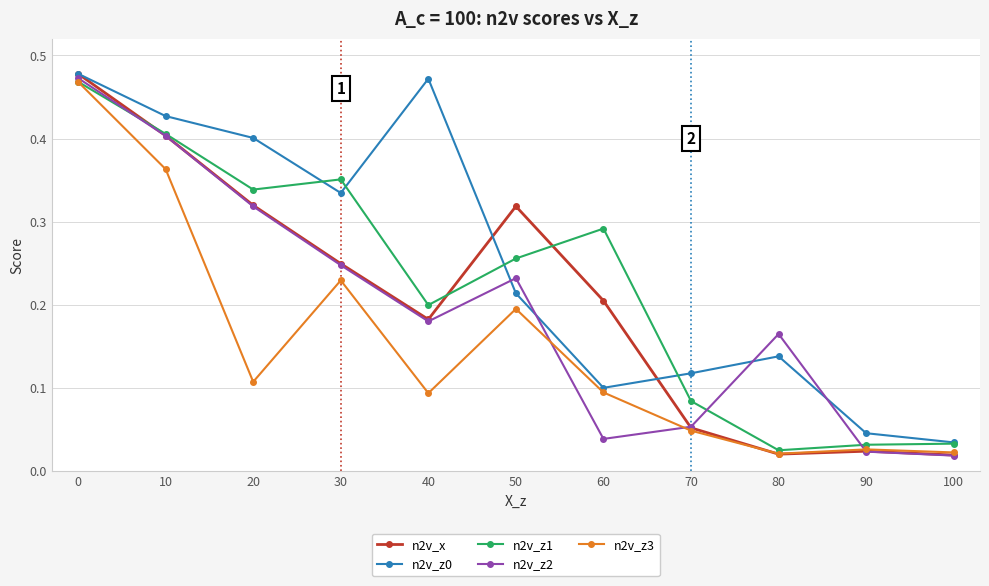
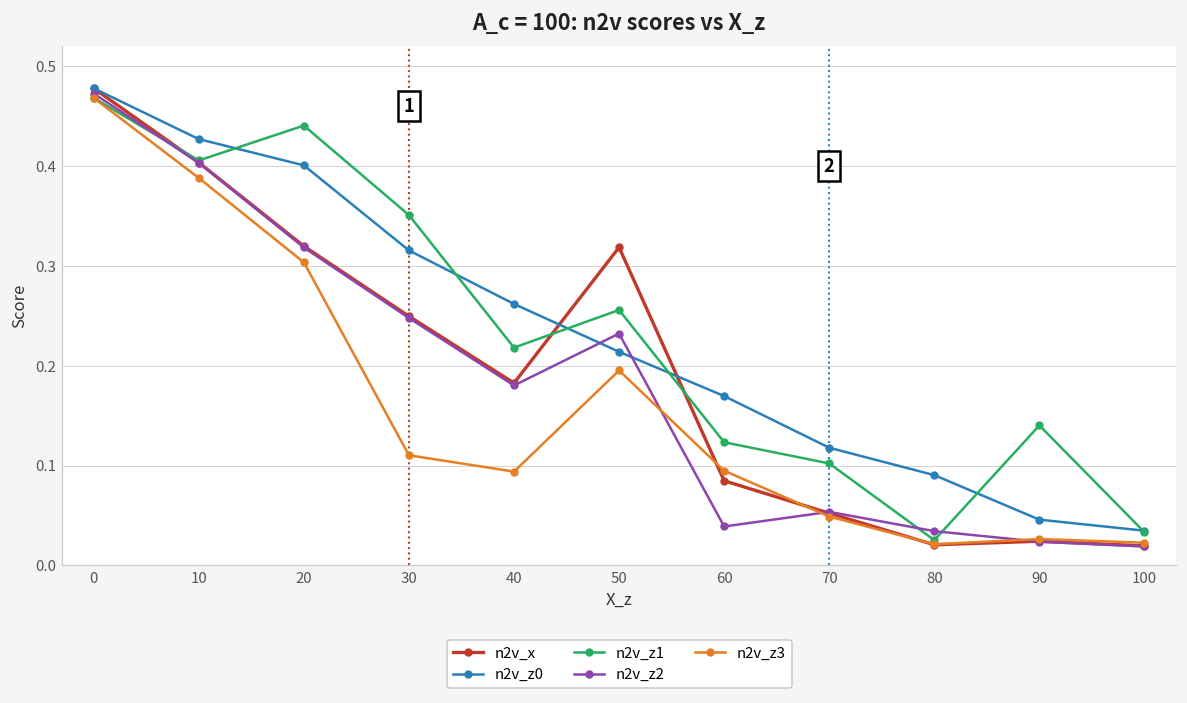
n2v_z3, 10: 0.36 -> 0.39
n2v_z1, 20: 0.34 -> 0.44
n2v_z3, 20: 0.11 -> 0.30
n2v_z0, 30: 0.33 -> 0.32
n2v_z3, 30: 0.23 -> 0.11
n2v_z0, 40: 0.47 -> 0.26
n2v_z1, 40: 0.20 -> 0.22
n2v_x, 60: 0.21 -> 0.08
n2v_z0, 60: 0.10 -> 0.17
n2v_z1, 60: 0.29 -> 0.12
n2v_z1, 70: 0.08 -> 0.10
n2v_z0, 80: 0.14 -> 0.09
n2v_z2, 80: 0.17 -> 0.03
n2v_z1, 90: 0.03 -> 0.14
